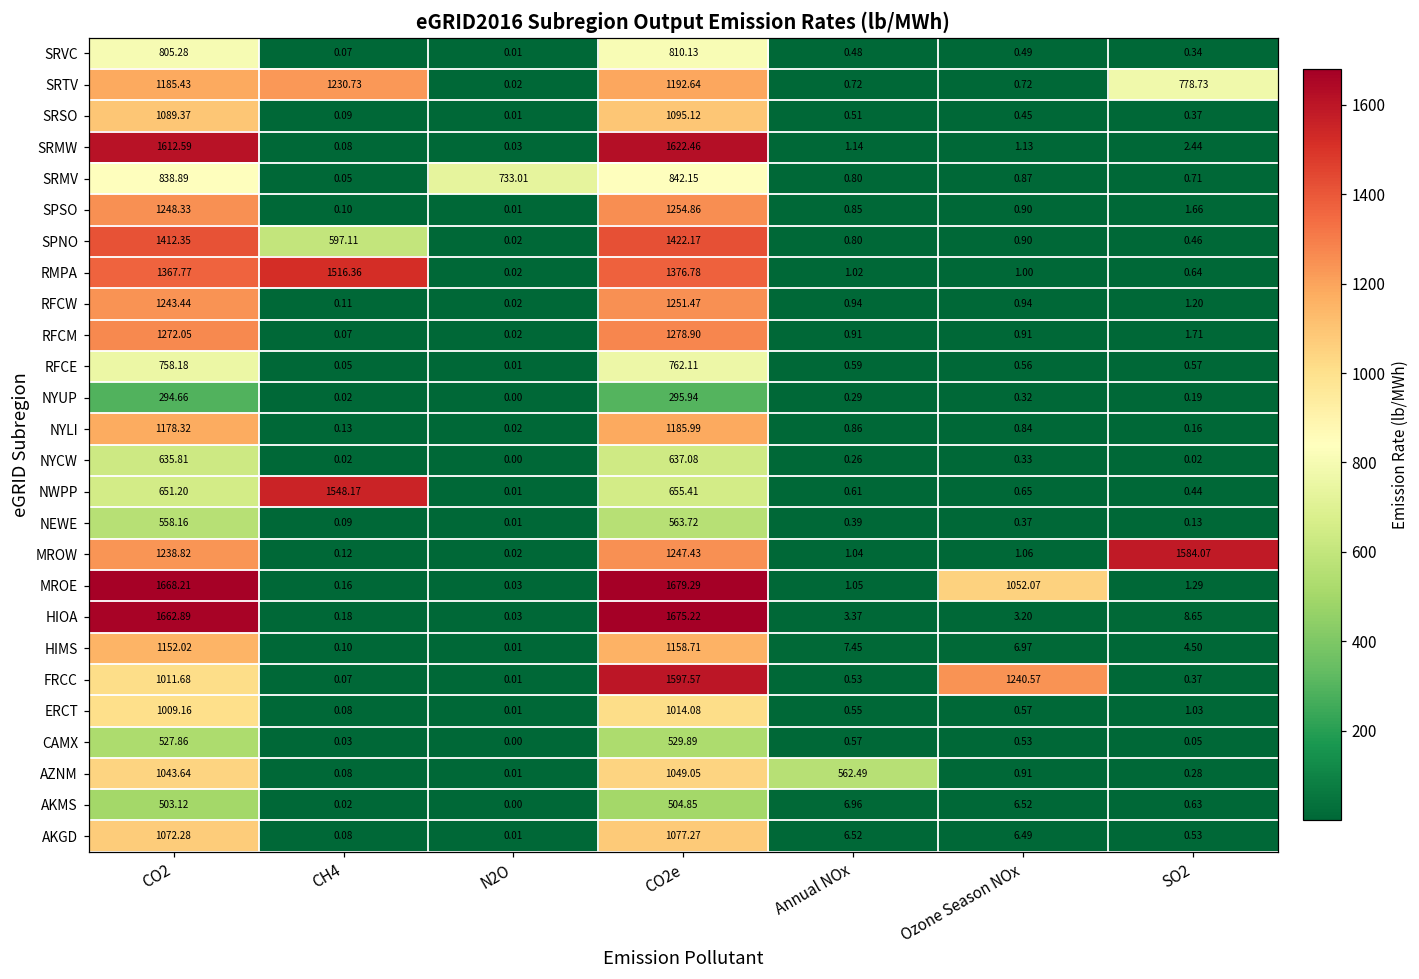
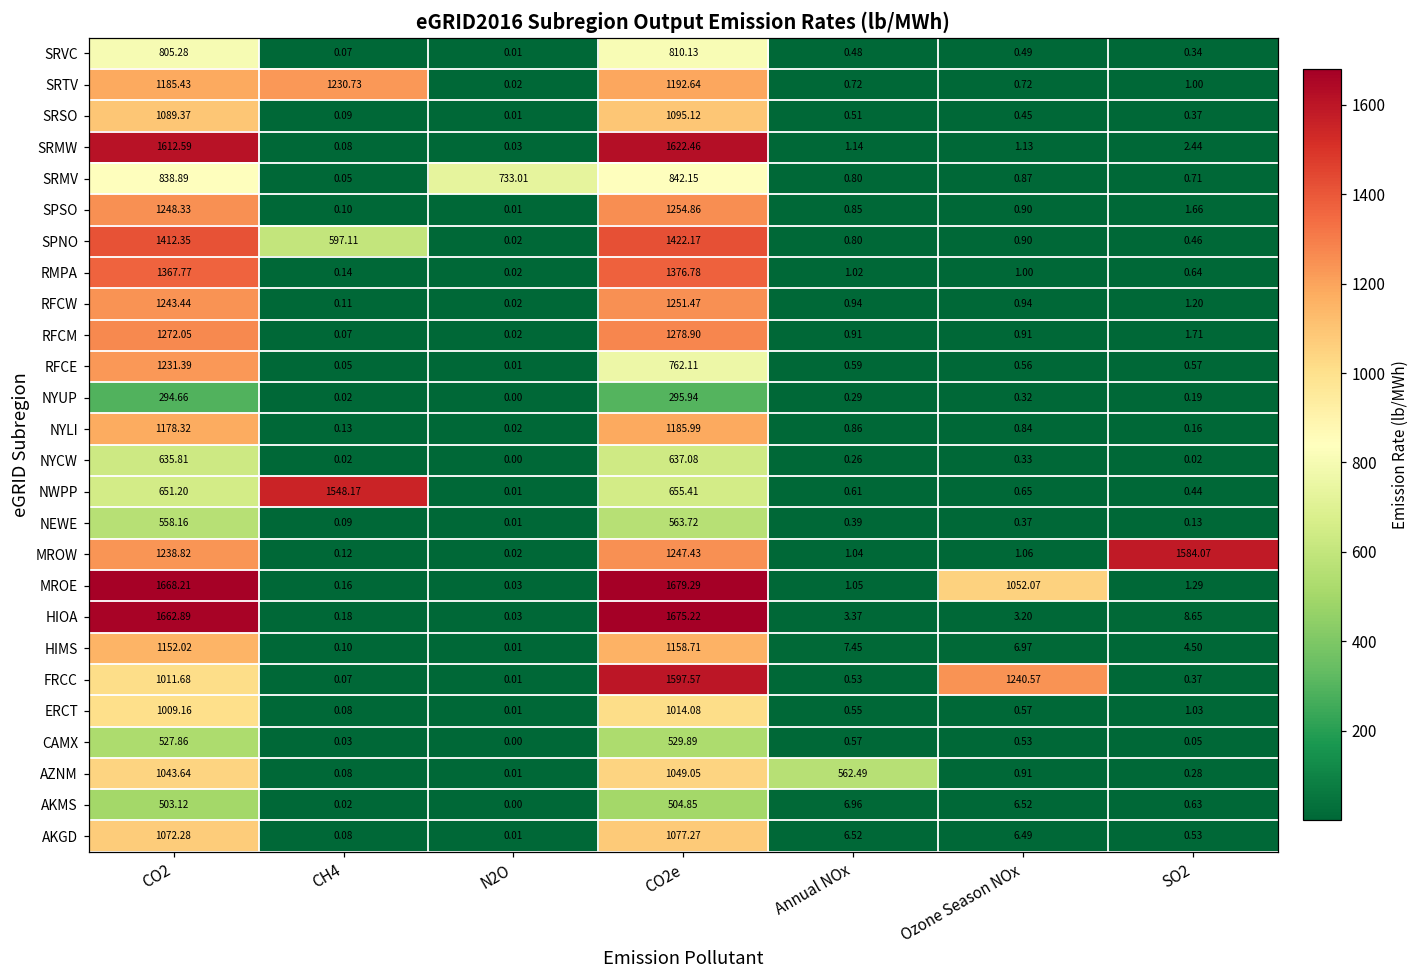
SRTV, SO2: 778.73 -> 1.00
RMPA, CH4: 1516.36 -> 0.14
RFCE, CO2: 758.18 -> 1231.39
